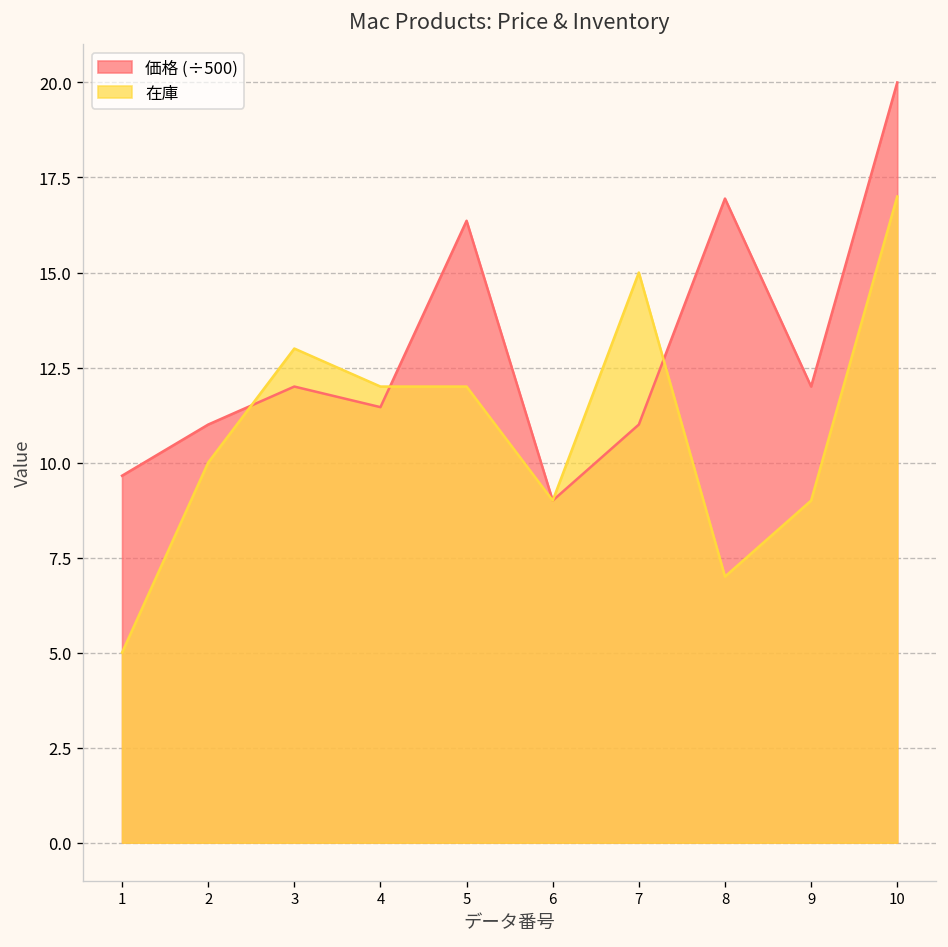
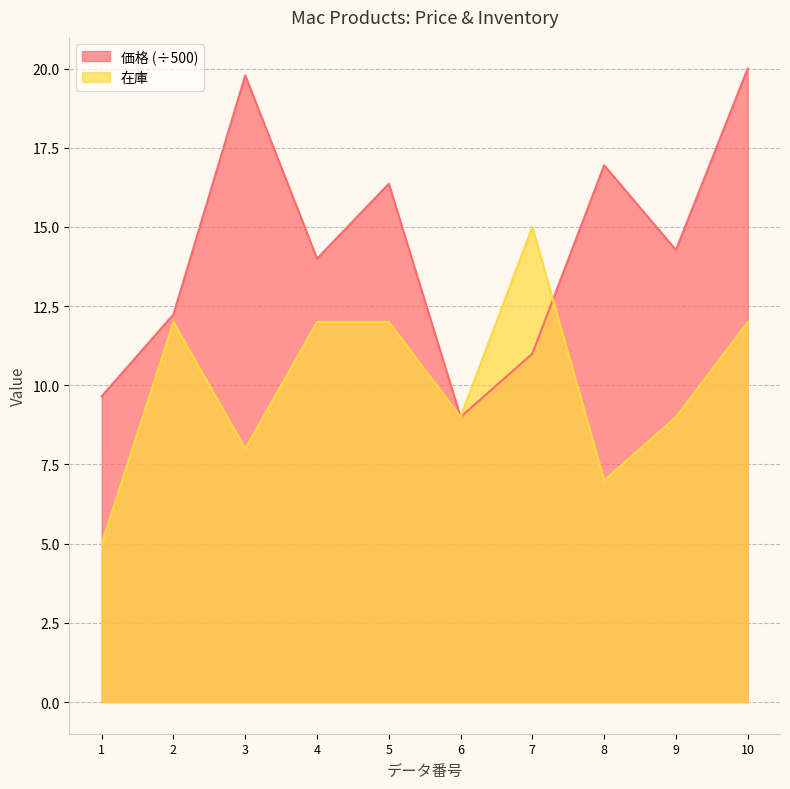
価格 (÷500), 2: 11.0 -> 12.2
在庫, 2: 10 -> 12
価格 (÷500), 3: 12.0 -> 19.8
在庫, 3: 13 -> 8
価格 (÷500), 4: 11.5 -> 14.0
価格 (÷500), 9: 12.0 -> 14.3
在庫, 10: 17 -> 12
